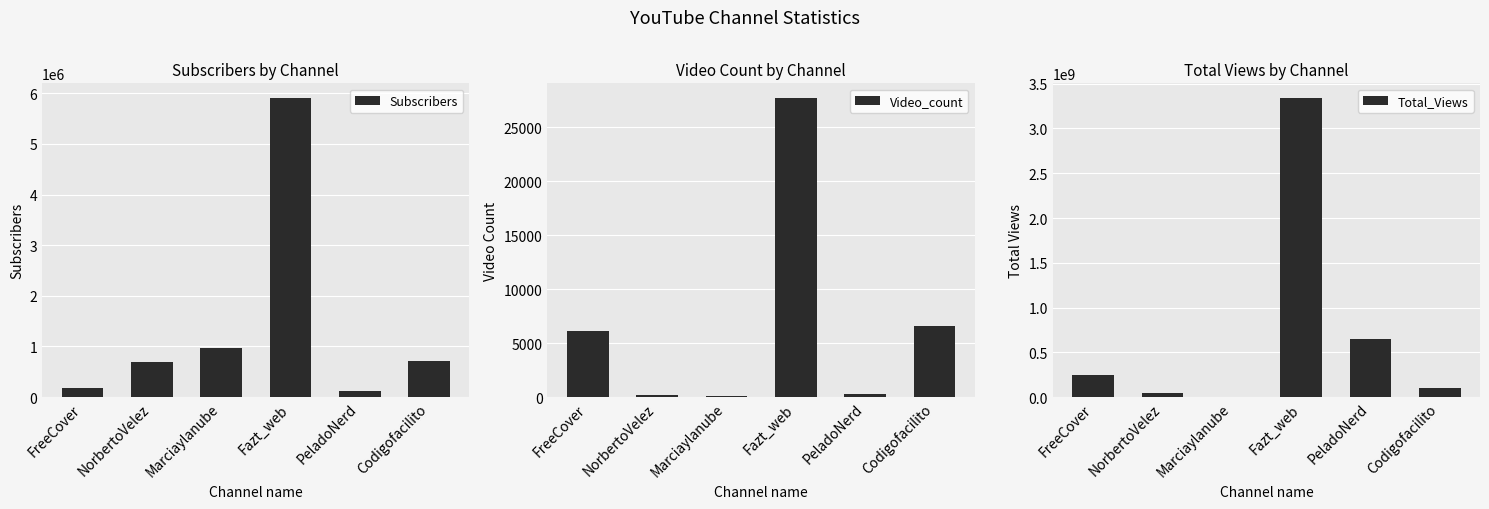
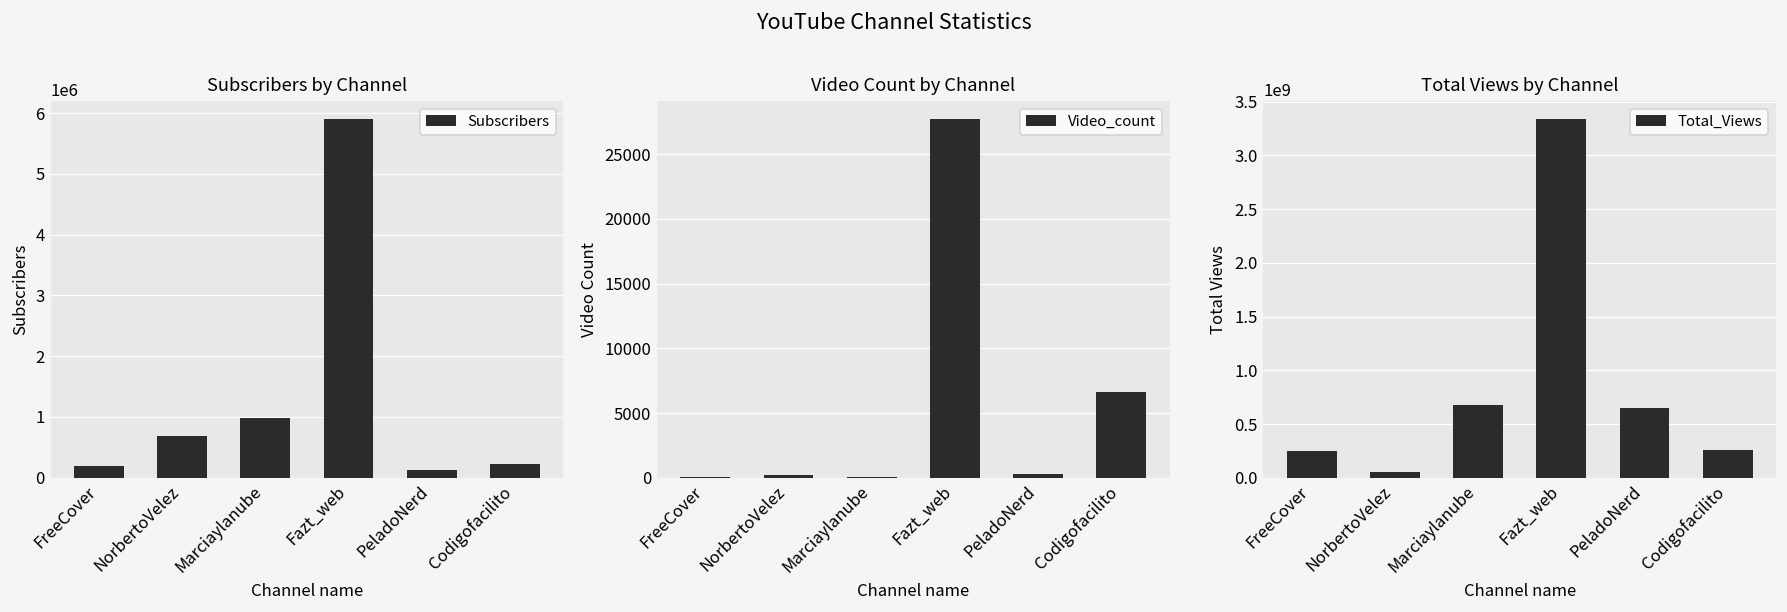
Subscribers by Channel, Codigofacilito: 700000 -> 200000
Video Count by Channel, FreeCover: 6100 -> 0
Total Views by Channel, Marciaylanube: 0 -> 700000000
Total Views by Channel, Codigofacilito: 100000000 -> 300000000
